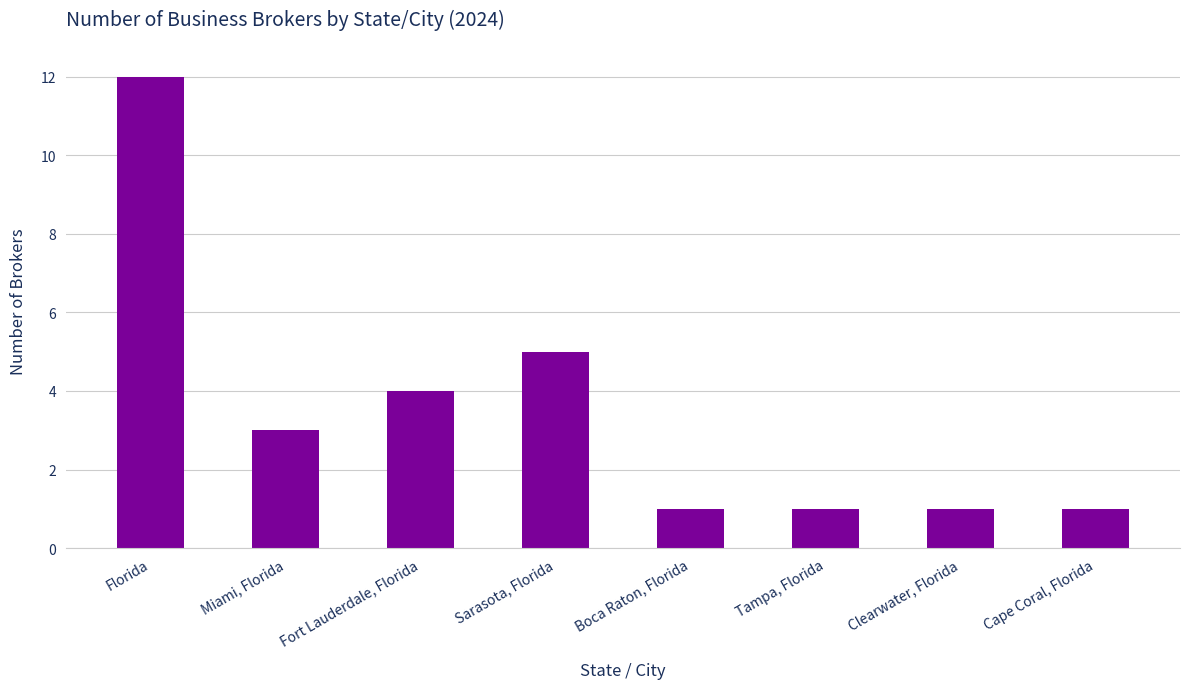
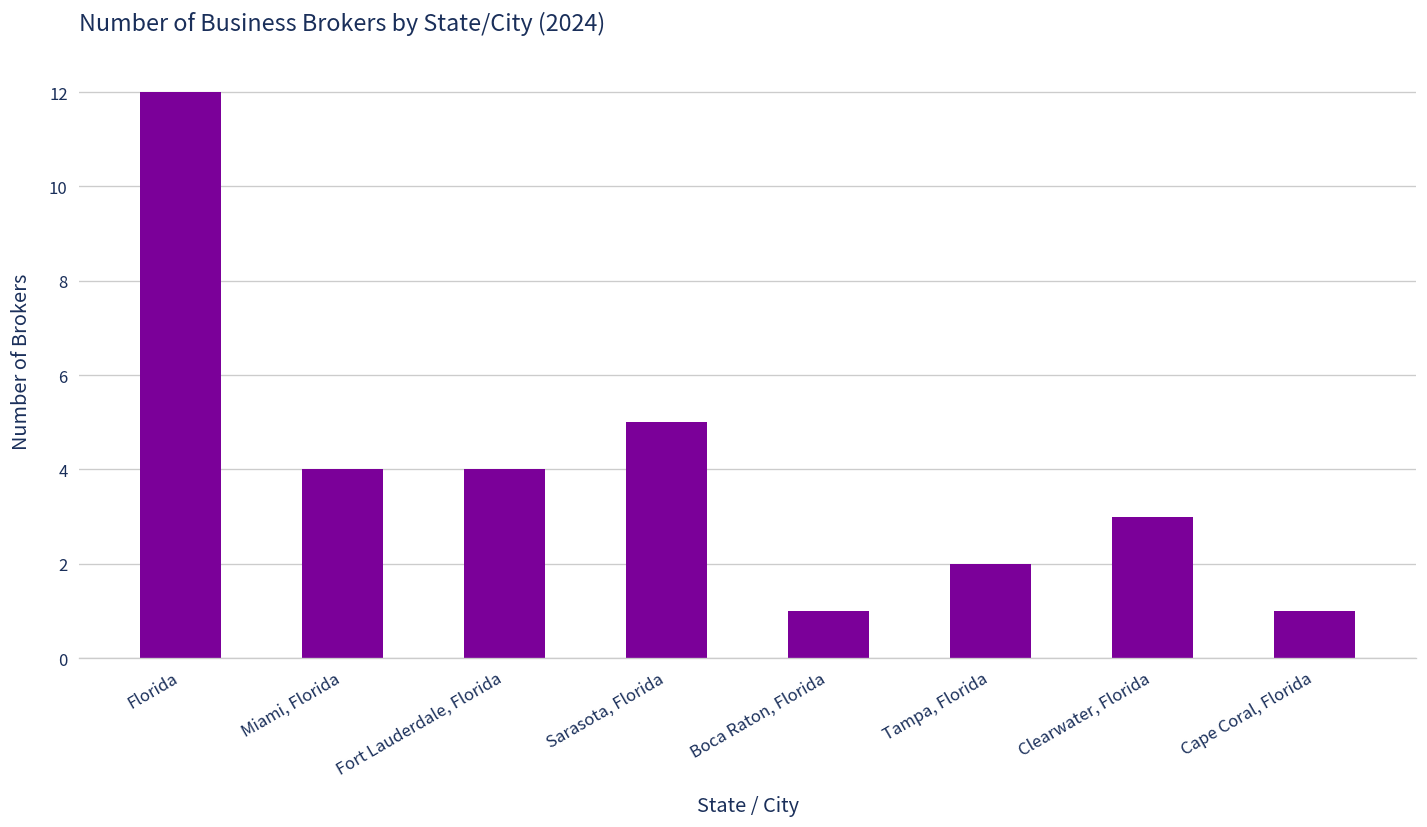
Miami, Florida: 3 -> 4
Tampa, Florida: 1 -> 2
Clearwater, Florida: 1 -> 3
